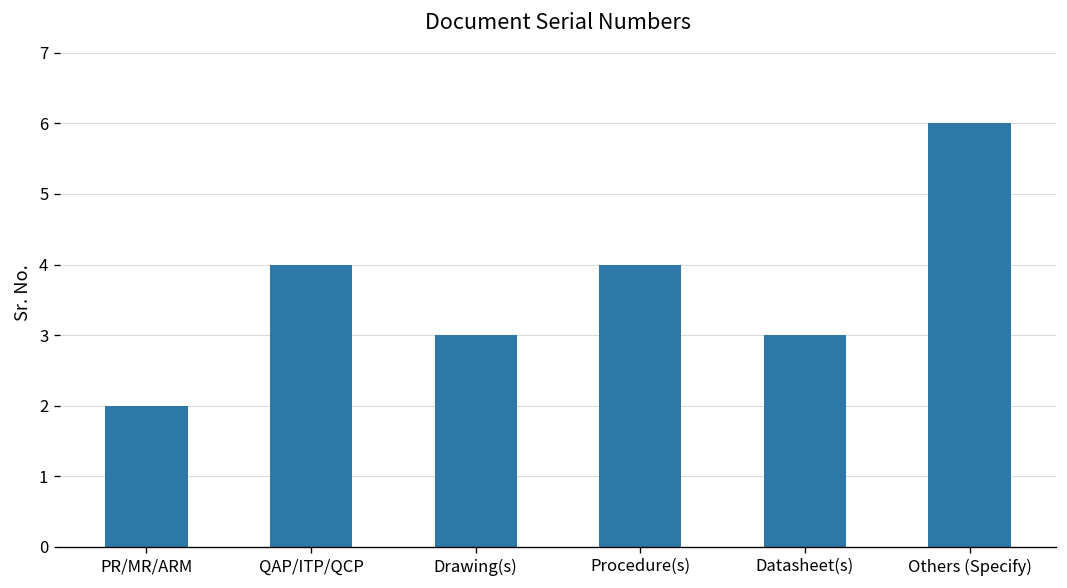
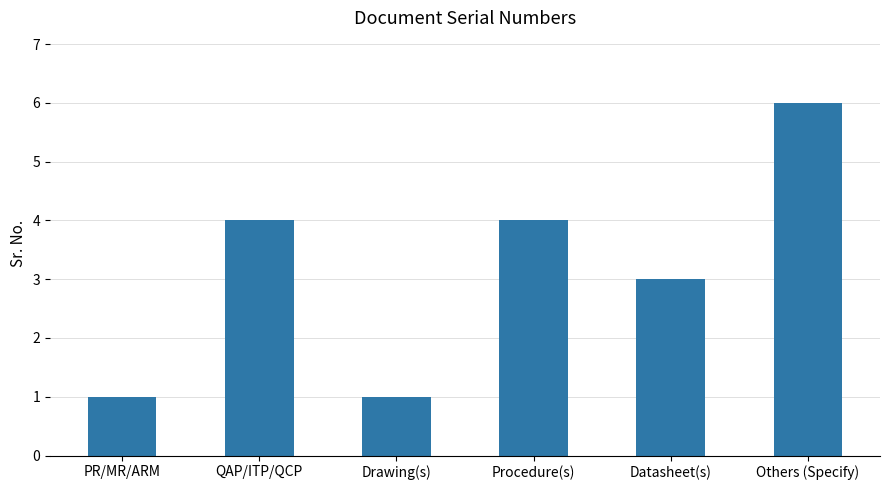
PR/MR/ARM: 2 -> 1
Drawing(s): 3 -> 1
